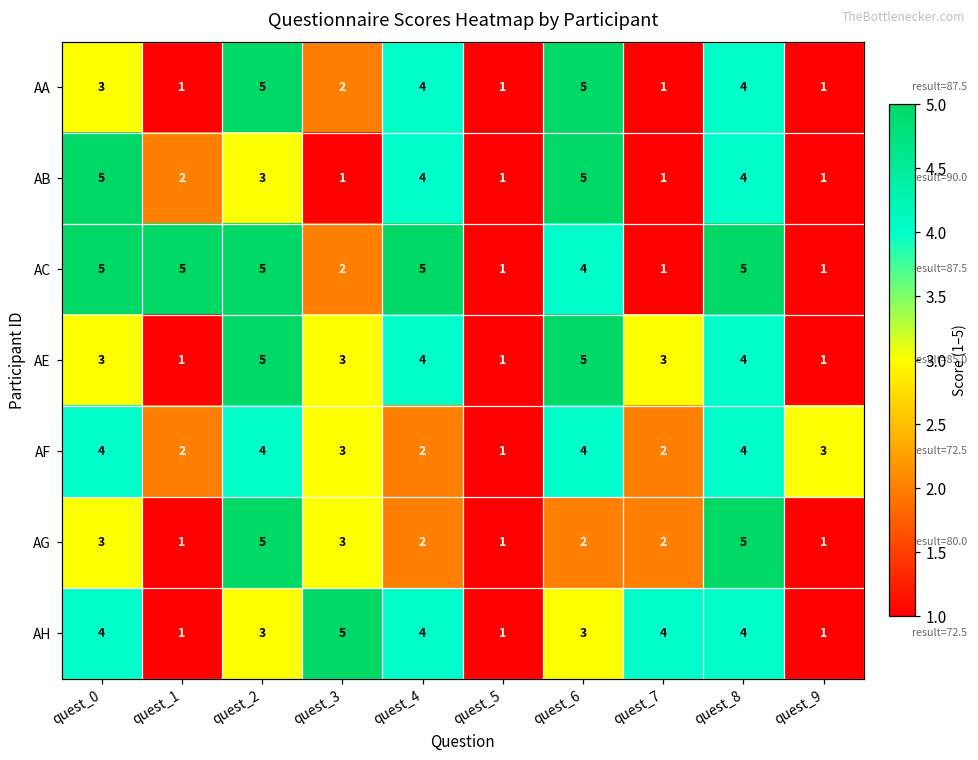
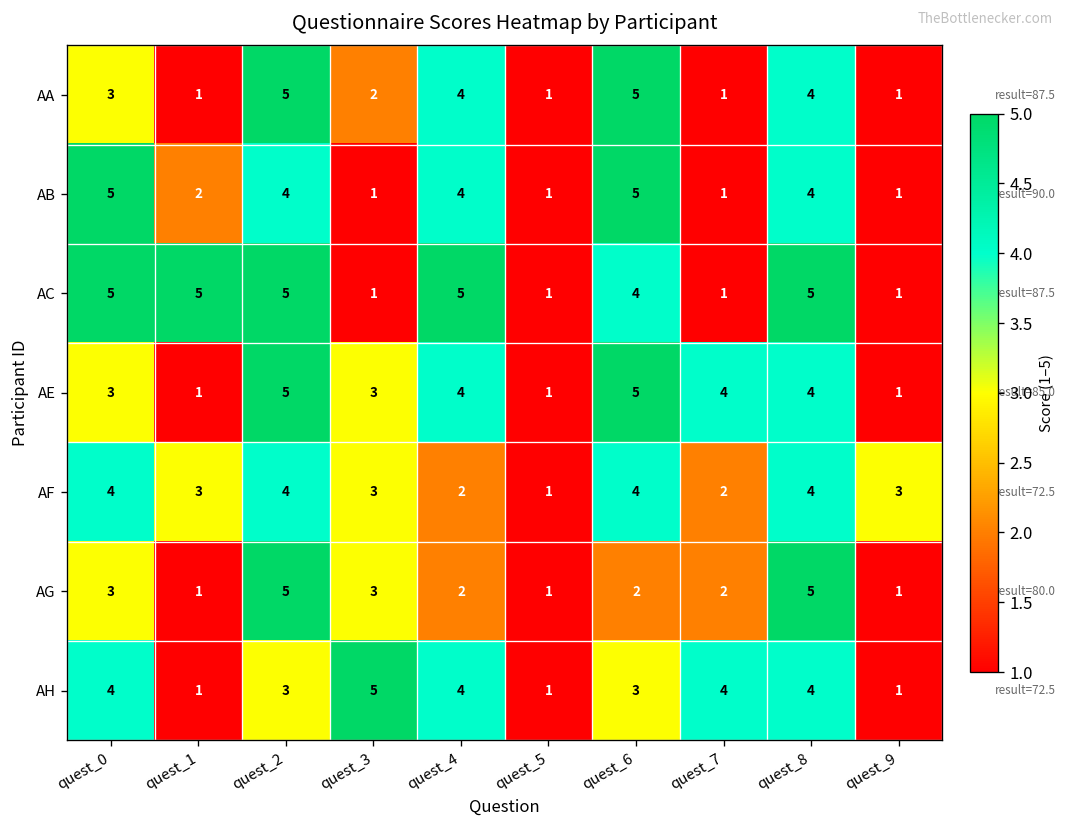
AB, quest_2: 3 -> 4
AC, quest_3: 2 -> 1
AE, quest_7: 3 -> 4
AF, quest_1: 2 -> 3
